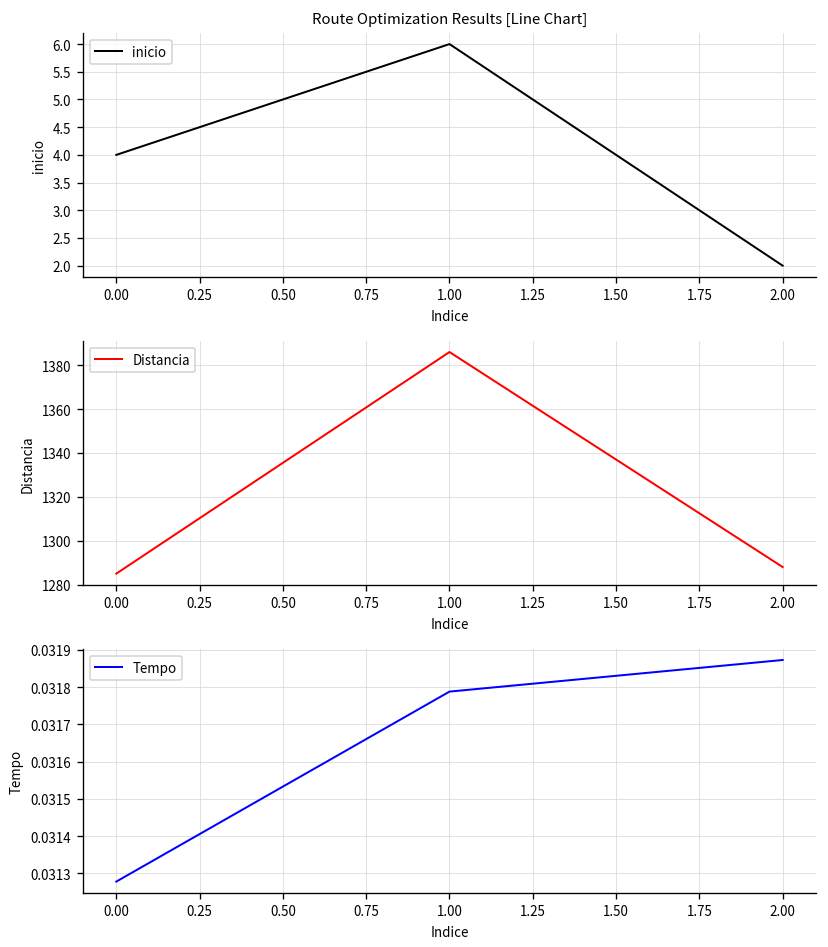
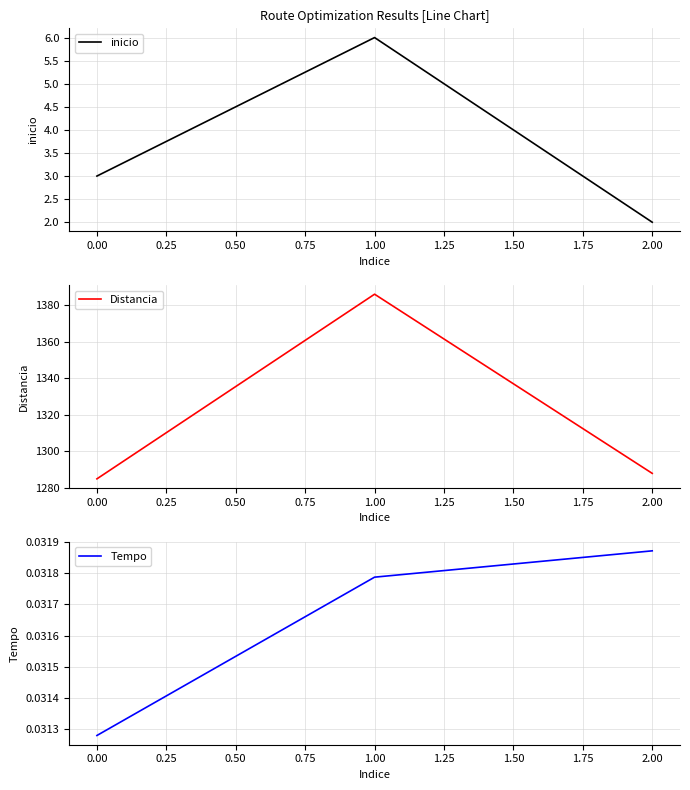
Route Optimization Results [Line Chart], 0.00: 4 -> 3
